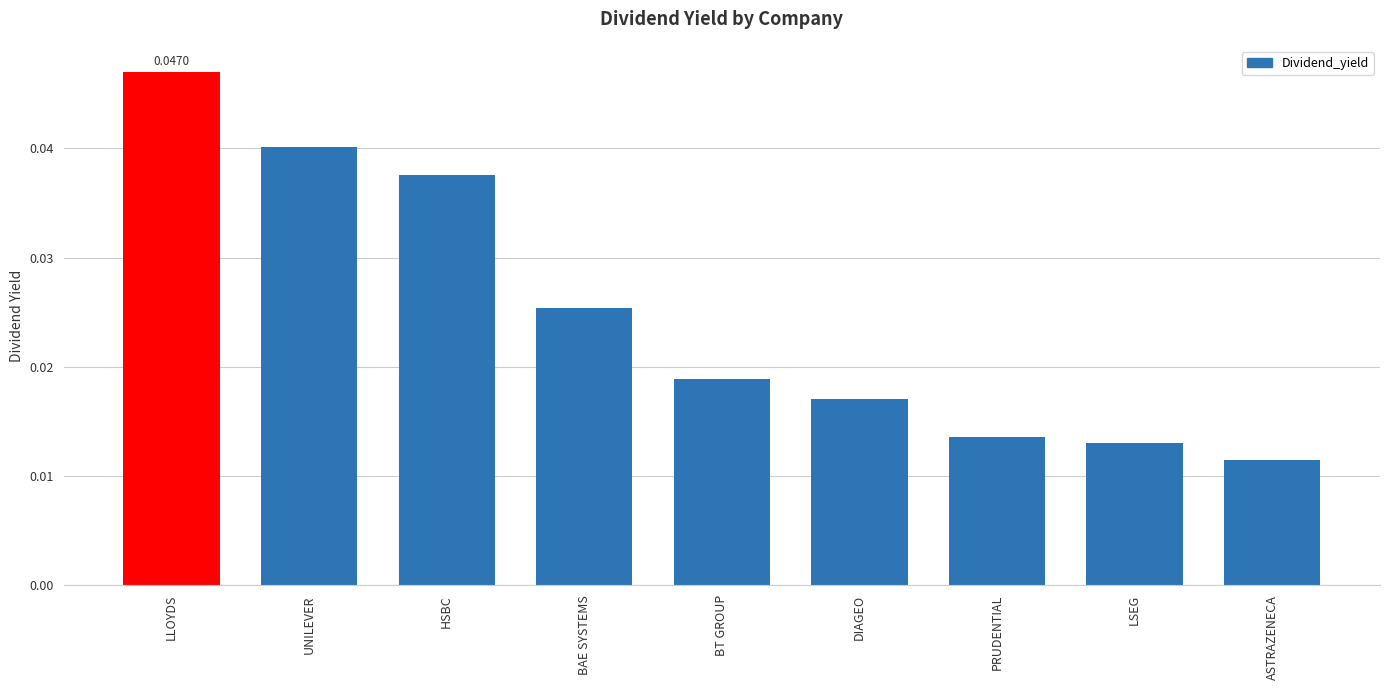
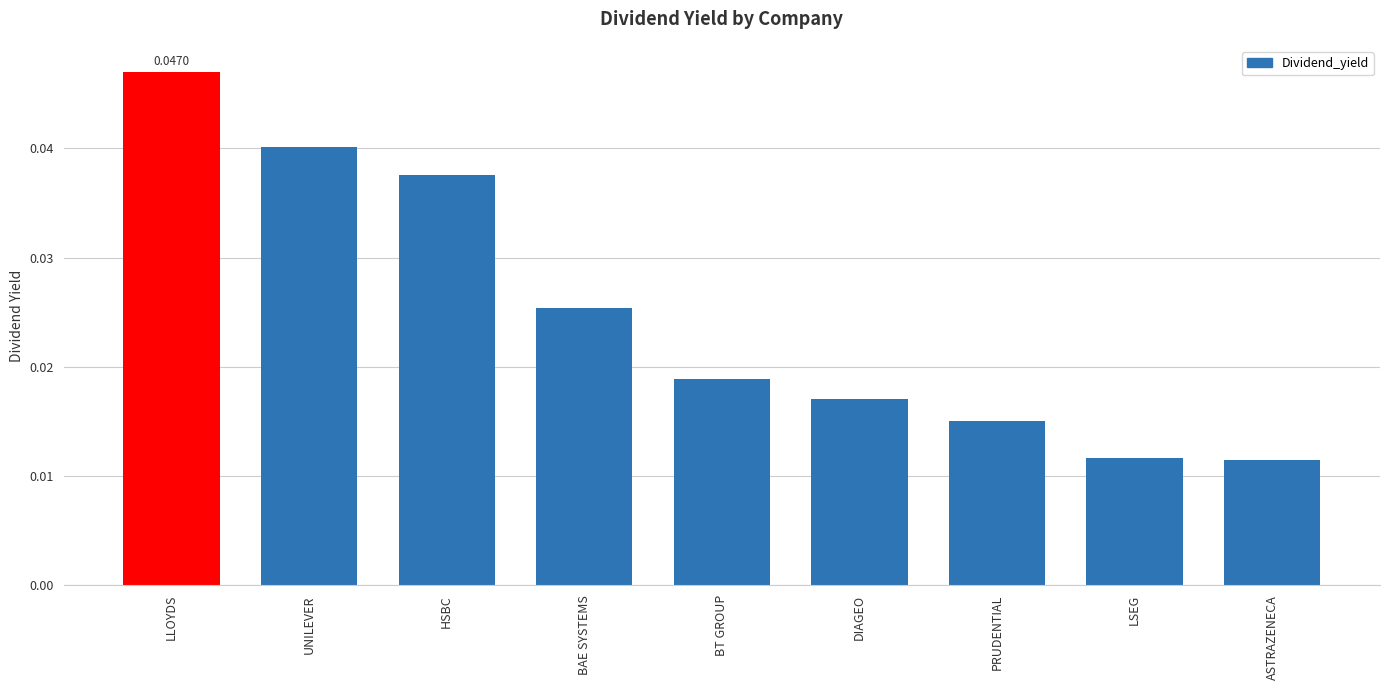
PRUDENTIAL: 0.0136 -> 0.0151
LSEG: 0.0130 -> 0.0116
